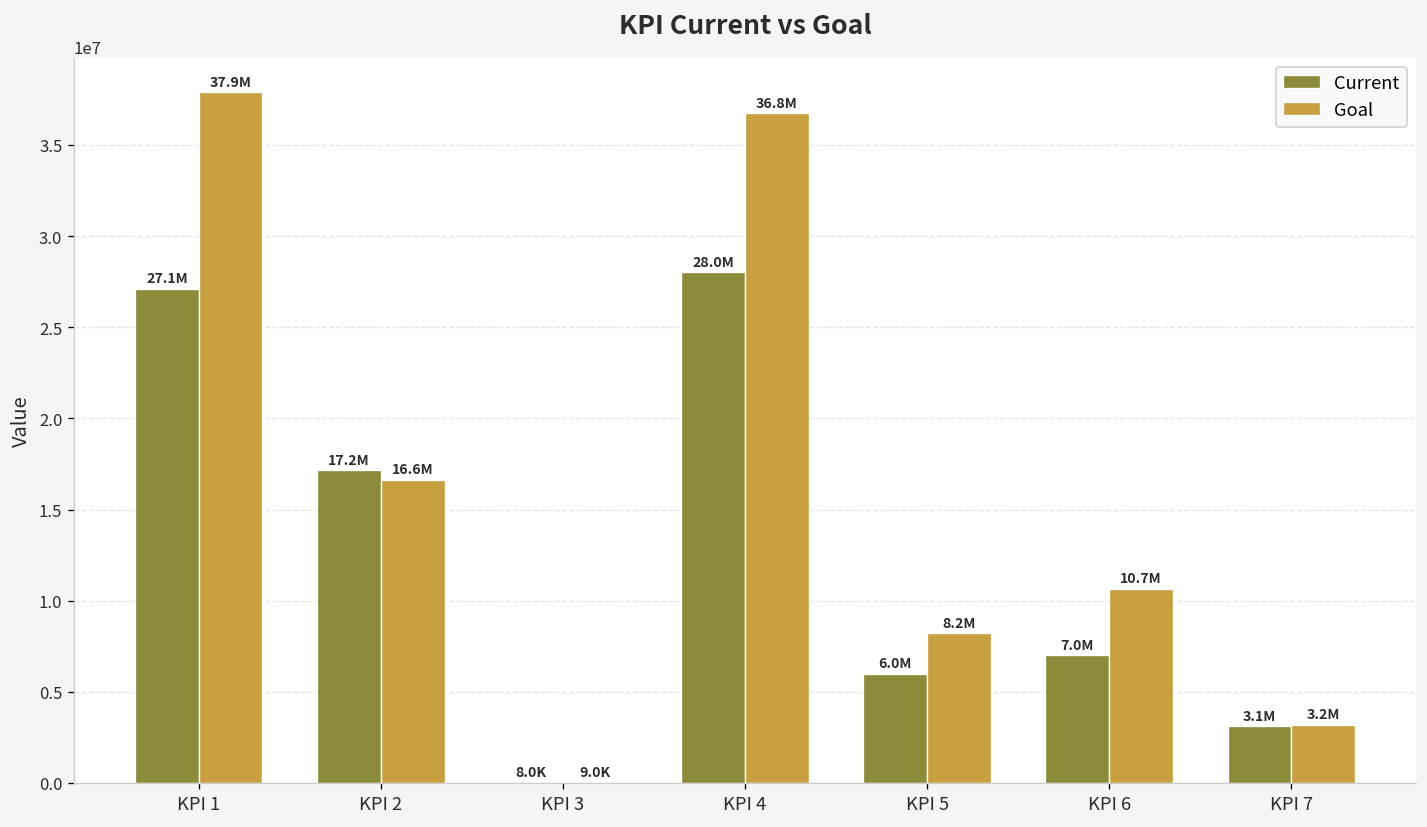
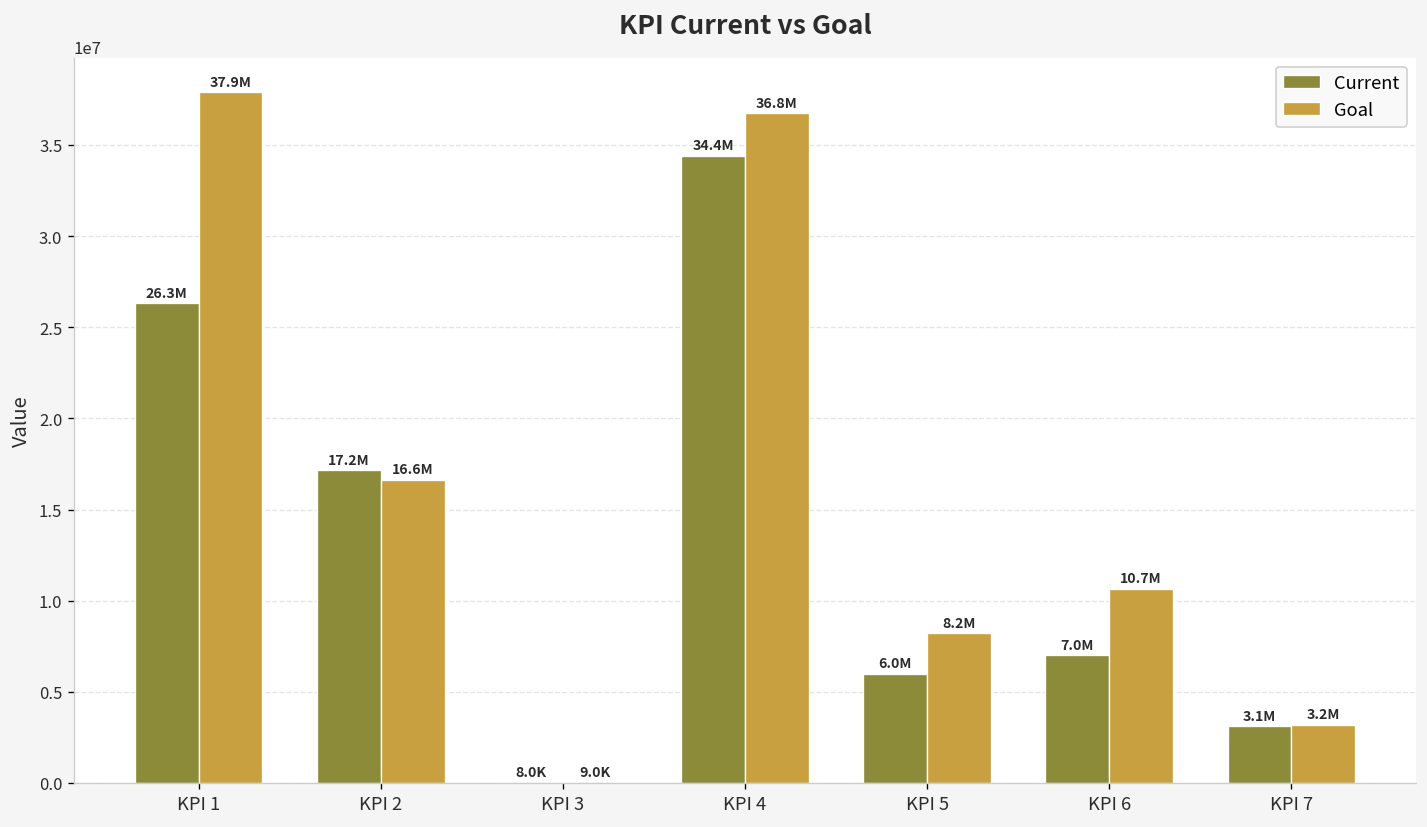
Current, KPI 1: 27.1M -> 26.3M
Current, KPI 4: 28.0M -> 34.4M
